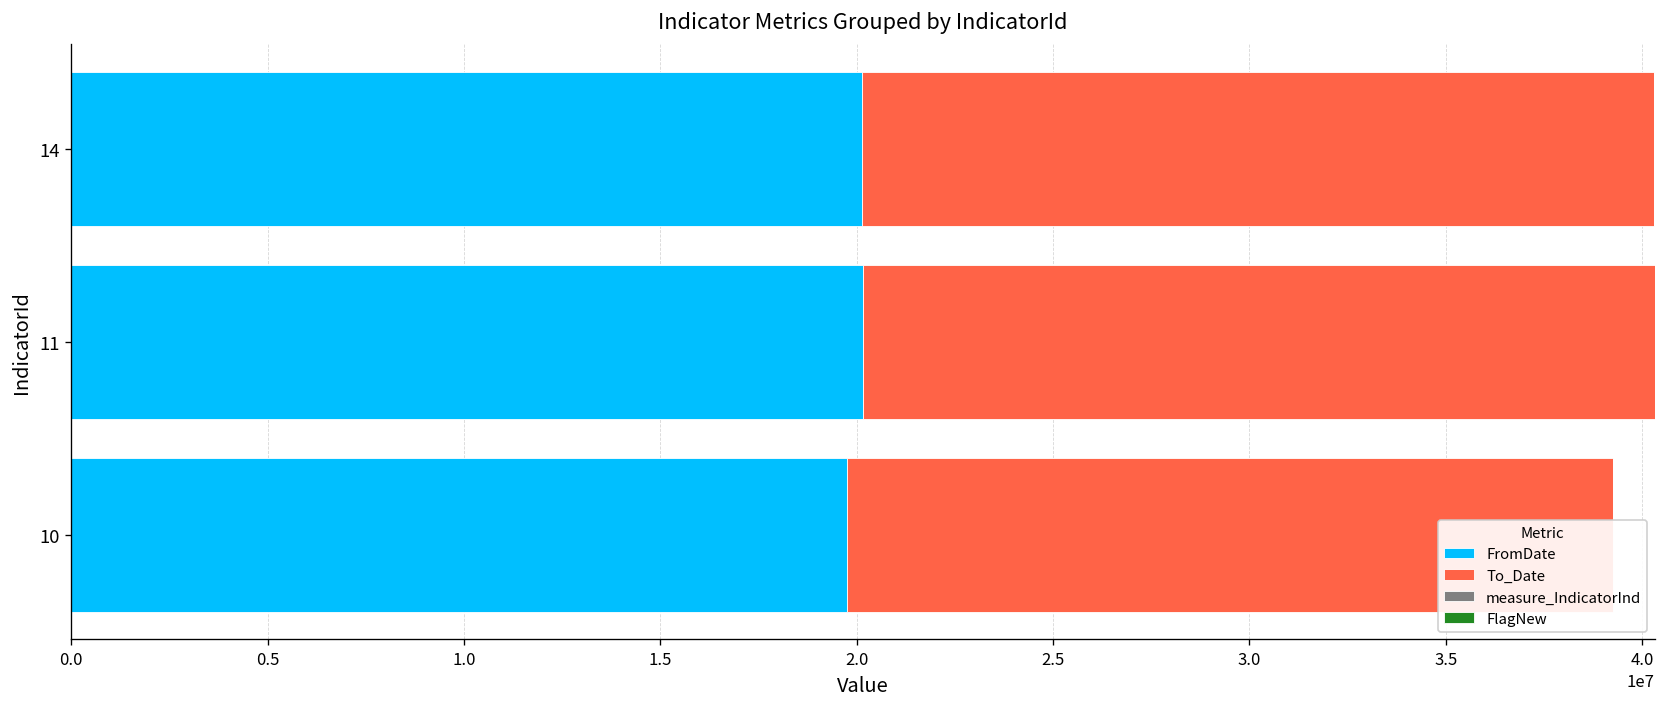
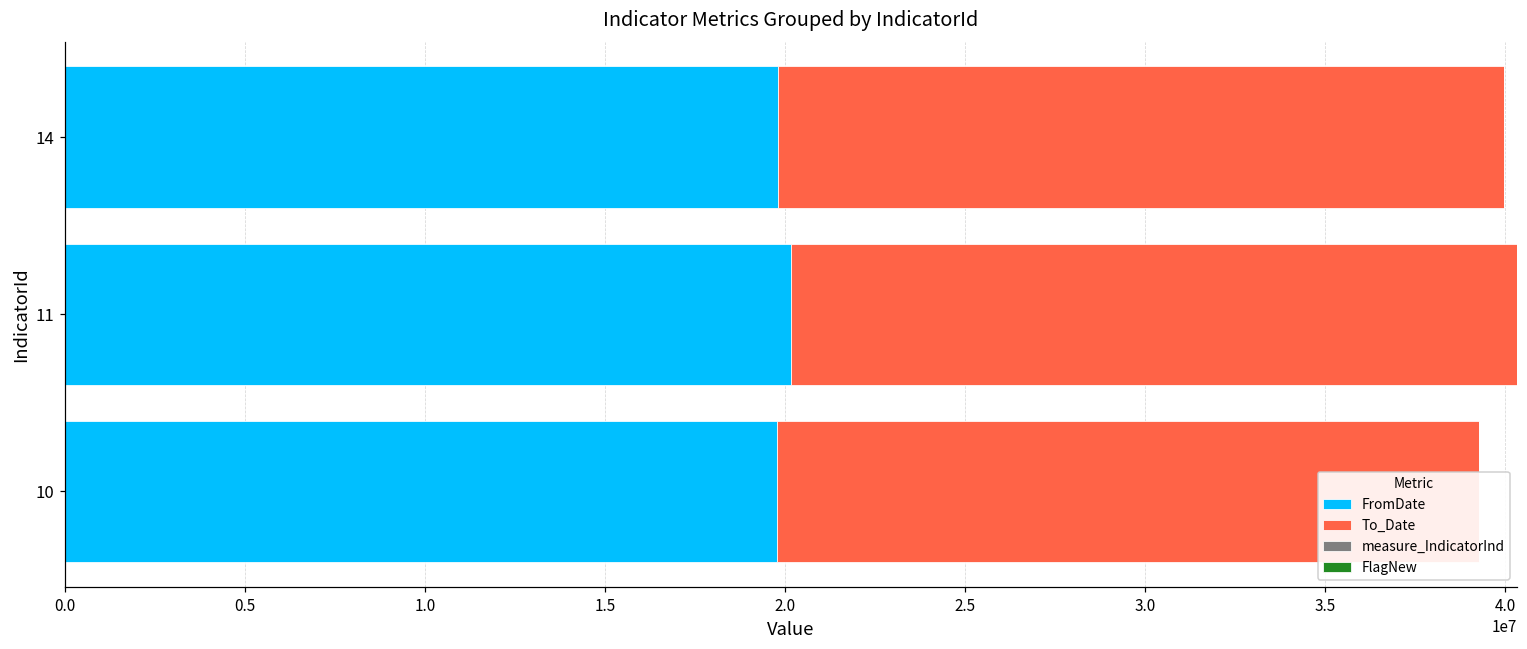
FromDate, 14: 20100000 -> 19800000
